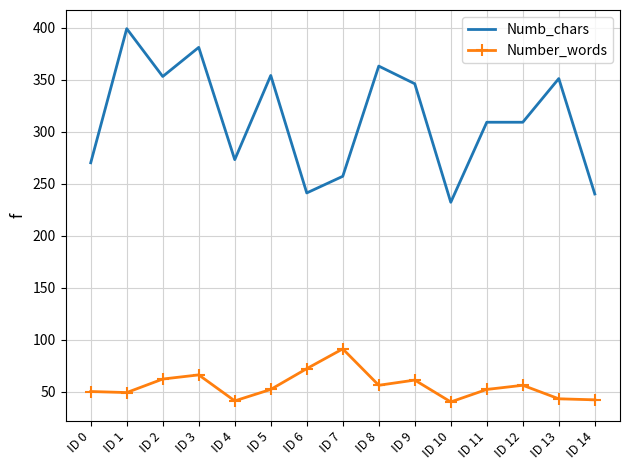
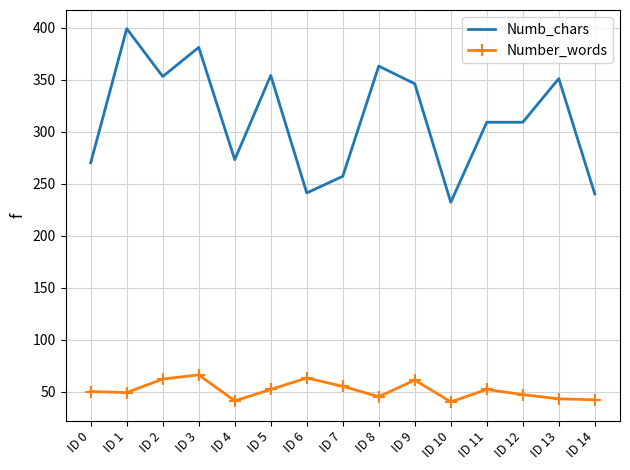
Number_words, ID 6: 72 -> 63
Number_words, ID 7: 91 -> 55
Number_words, ID 8: 56 -> 45
Number_words, ID 12: 56 -> 47
